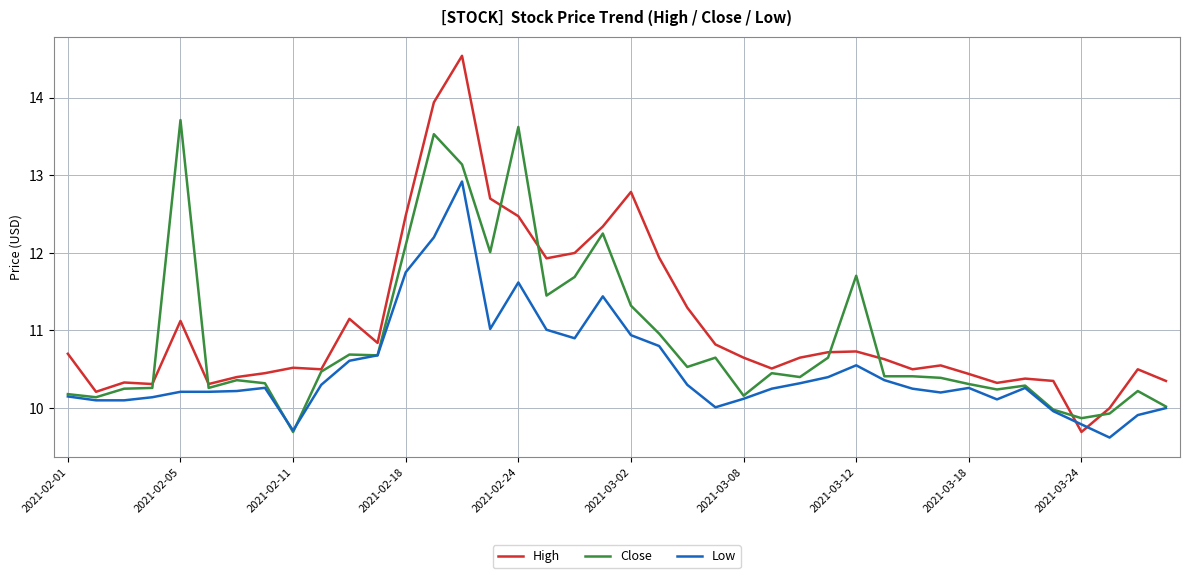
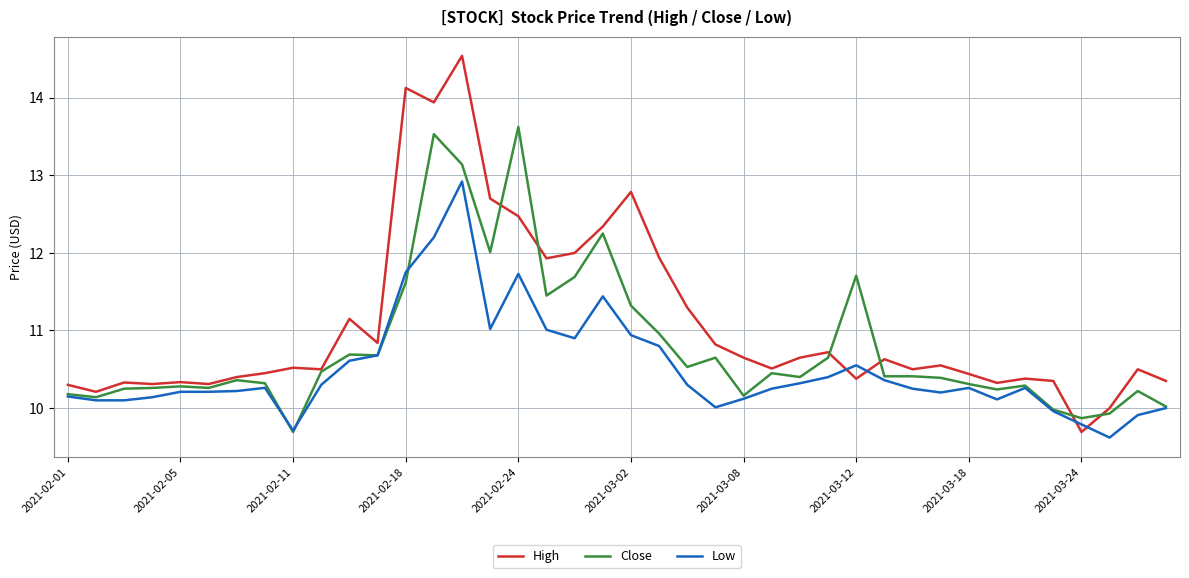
High, 2021-02-01: 10.7 -> 10.3
High, 2021-02-05: 11.1 -> 10.3
Close, 2021-02-05: 13.7 -> 10.3
High, 2021-02-18: 12.5 -> 14.1
Close, 2021-02-18: 12.1 -> 11.6
Low, 2021-02-24: 11.6 -> 11.7
High, 2021-03-12: 10.7 -> 10.4
